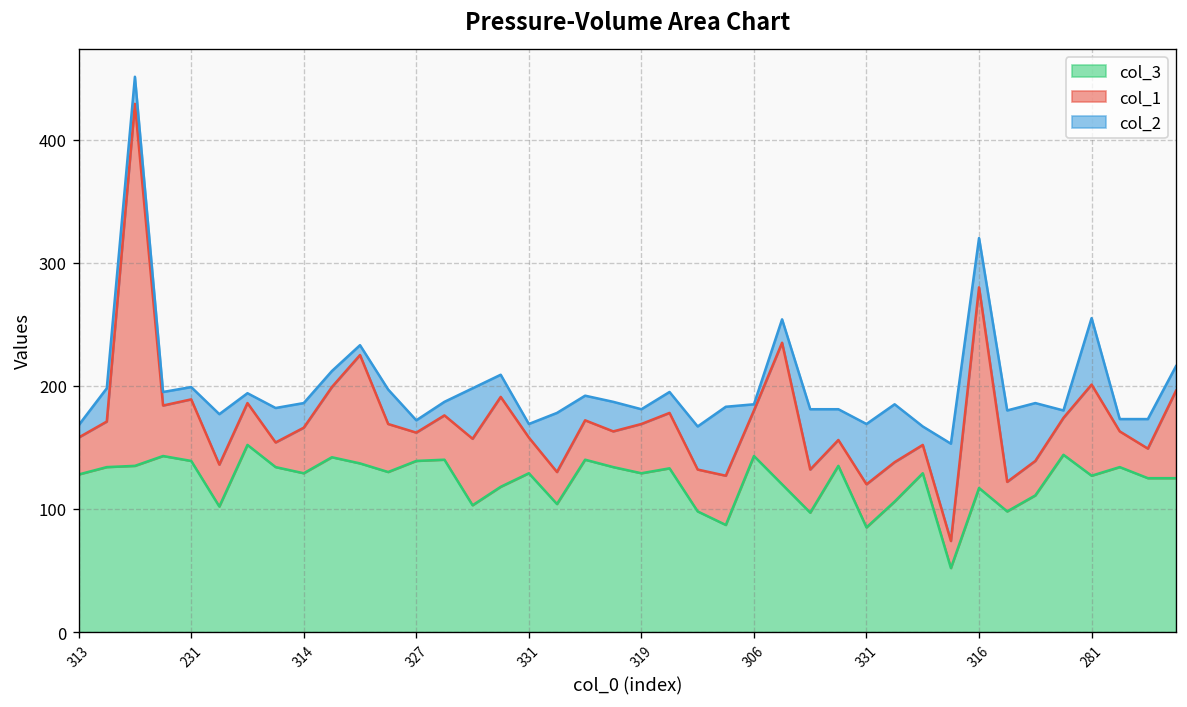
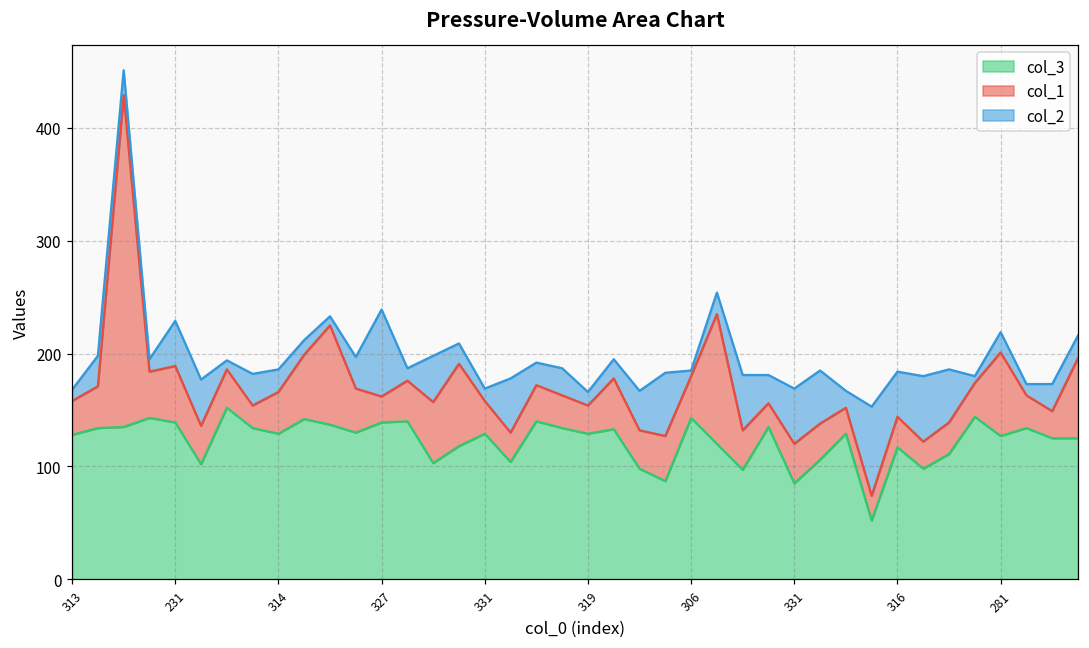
col_2, 231: 10 -> 40
col_2, 327: 10 -> 77
col_1, 319: 40 -> 25
col_1, 316: 163 -> 27
col_2, 281: 54 -> 18
